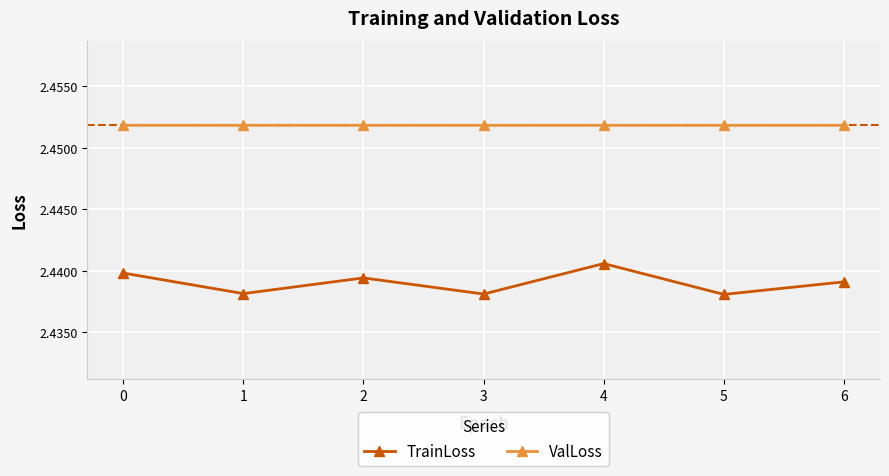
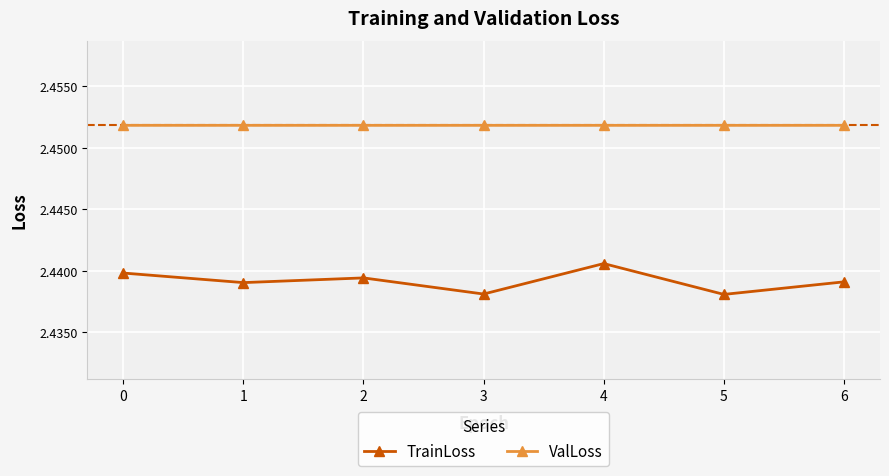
TrainLoss, 1: 2.4382 -> 2.4390
